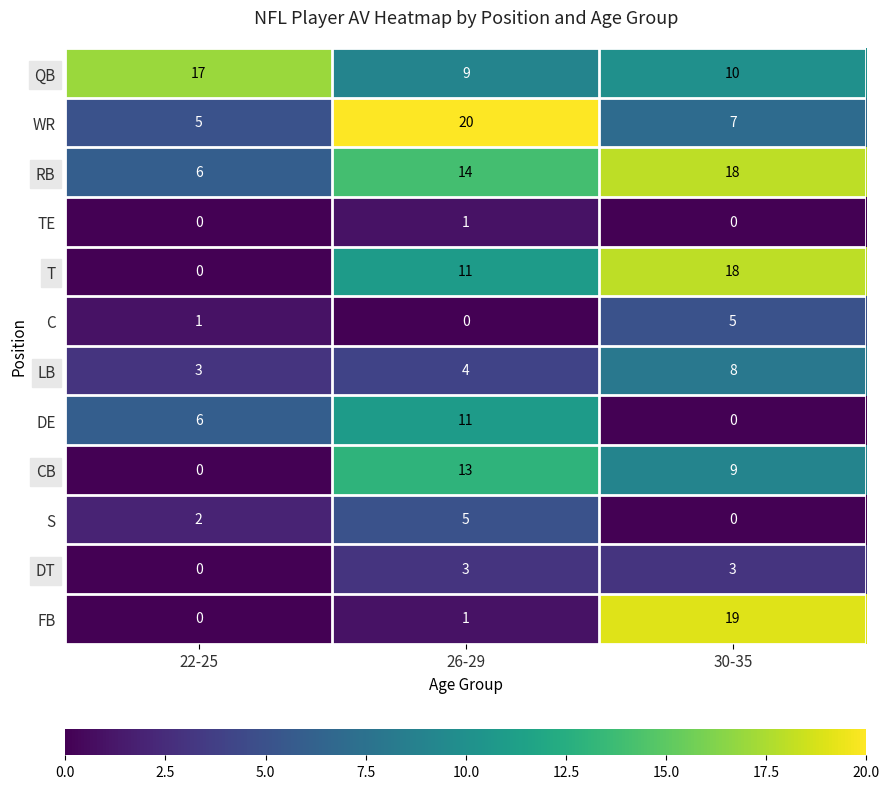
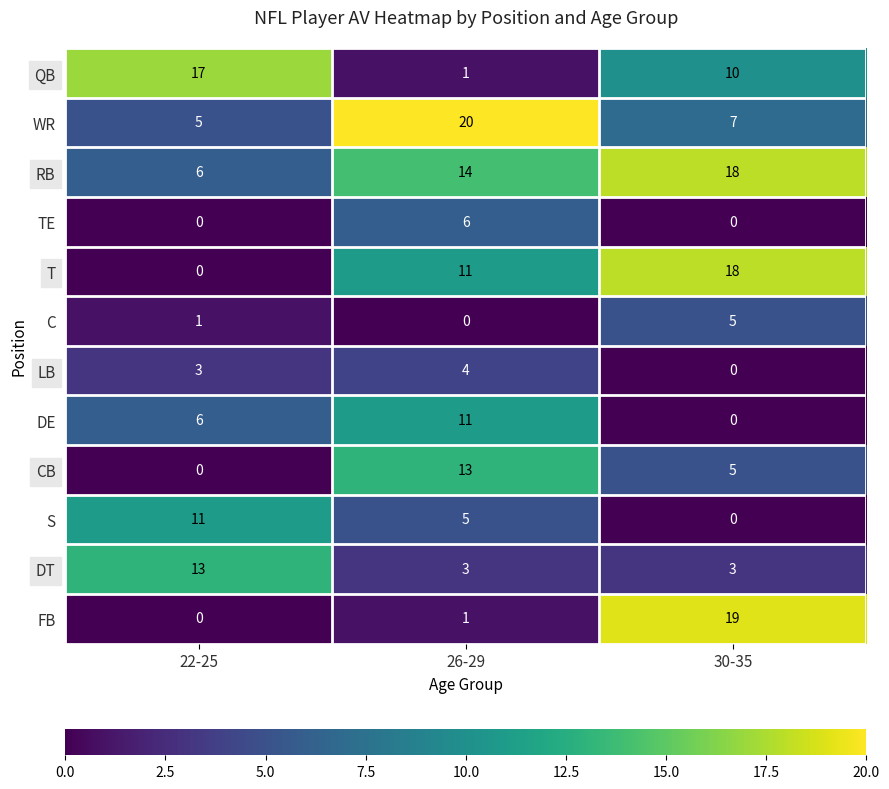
QB, 26-29: 9 -> 1
TE, 26-29: 1 -> 6
LB, 30-35: 8 -> 0
CB, 30-35: 9 -> 5
S, 22-25: 2 -> 11
DT, 22-25: 0 -> 13
